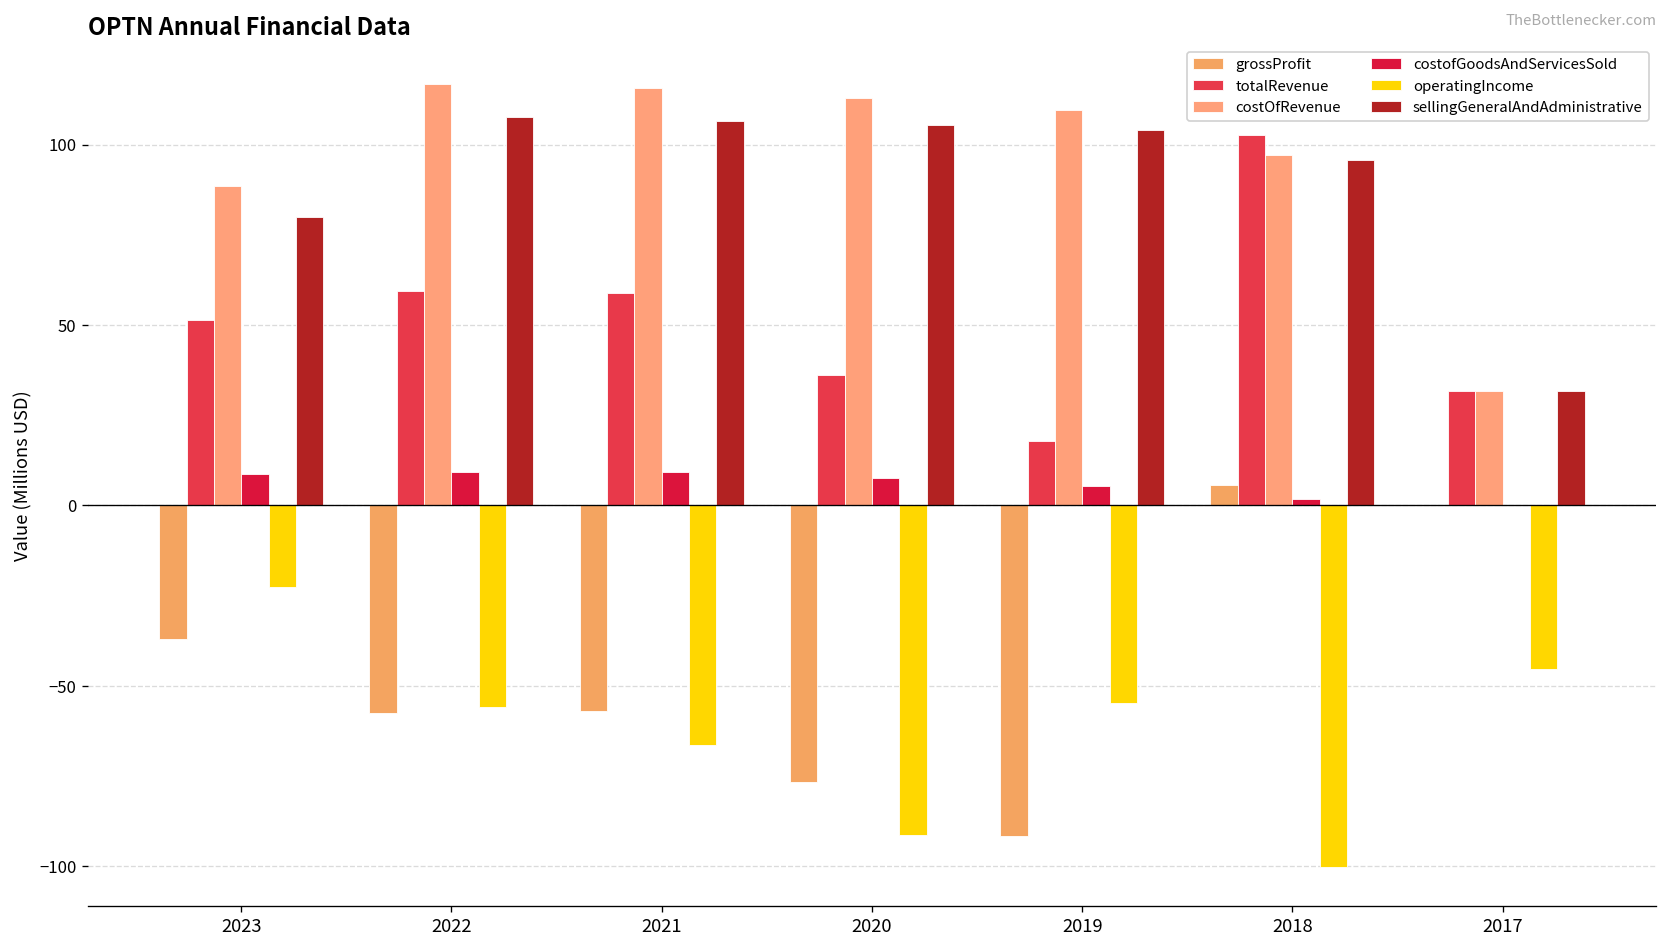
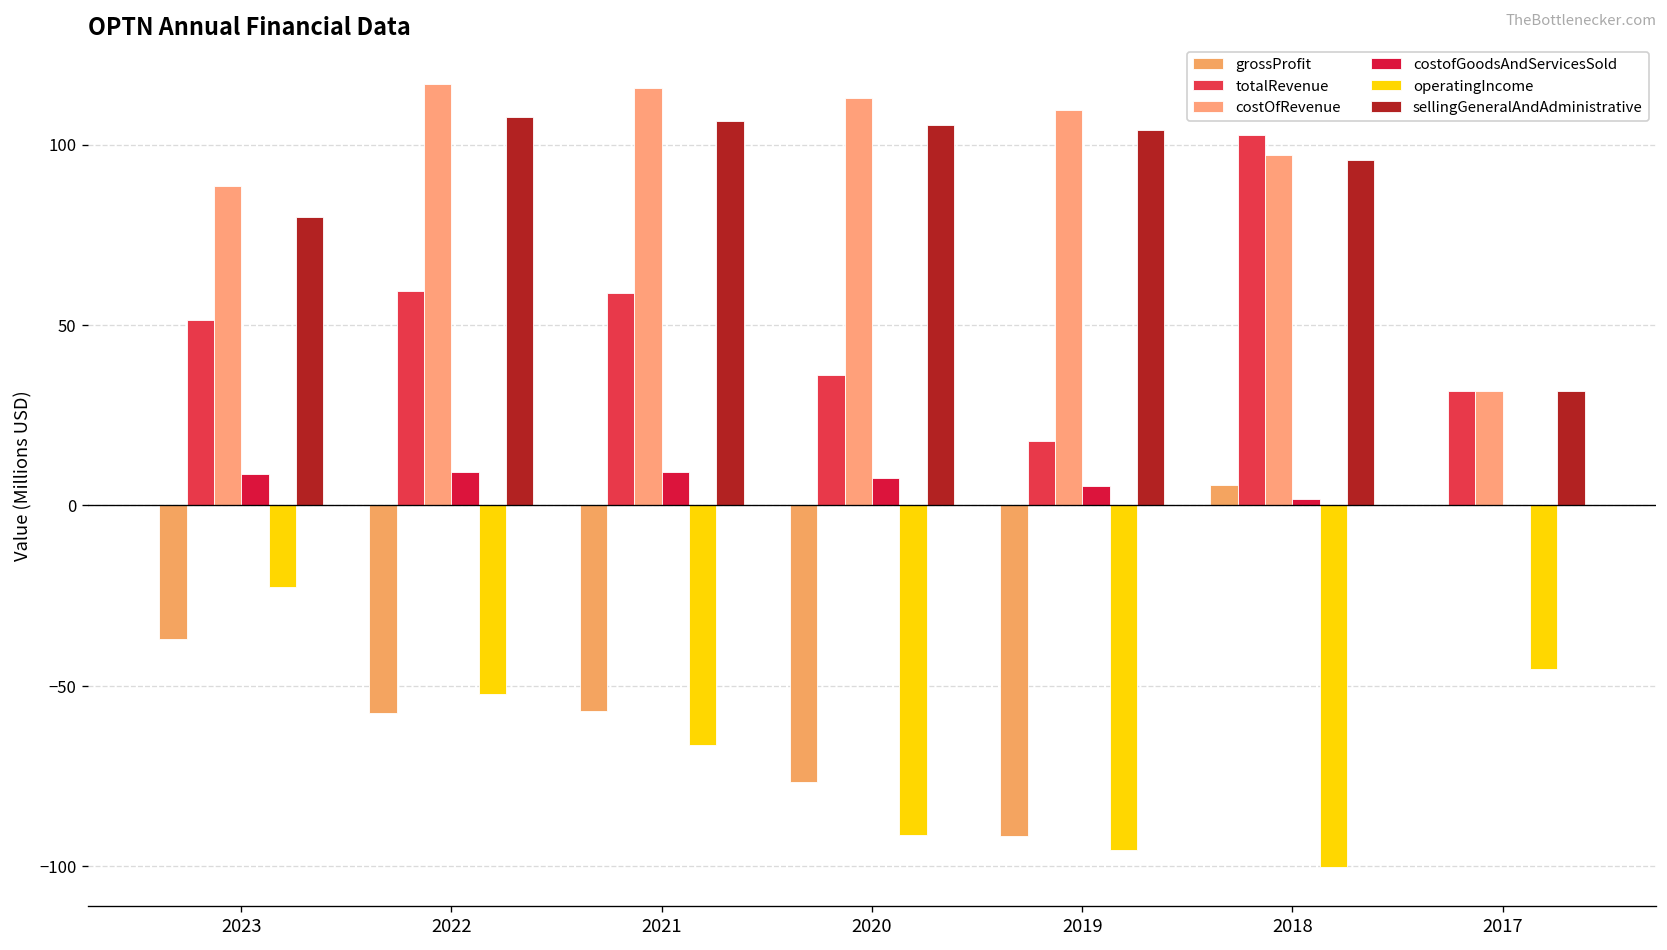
operatingIncome, 2022: -56 -> -52
operatingIncome, 2019: -55 -> -96
